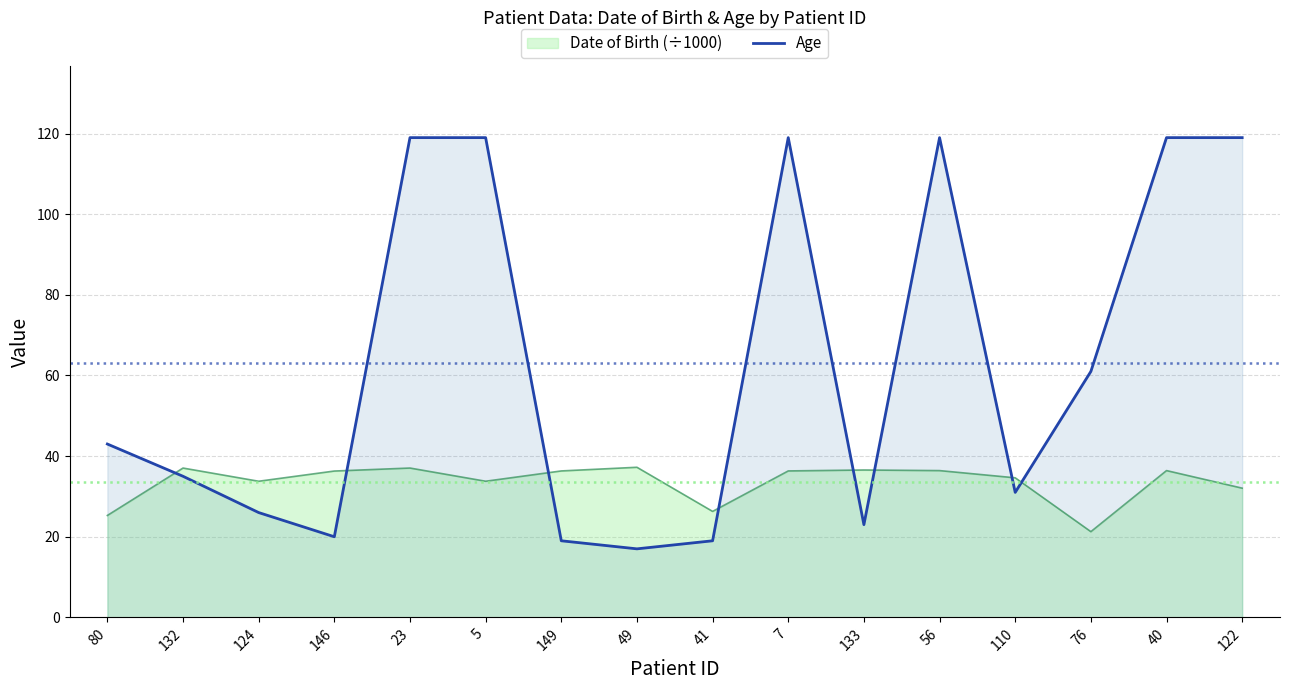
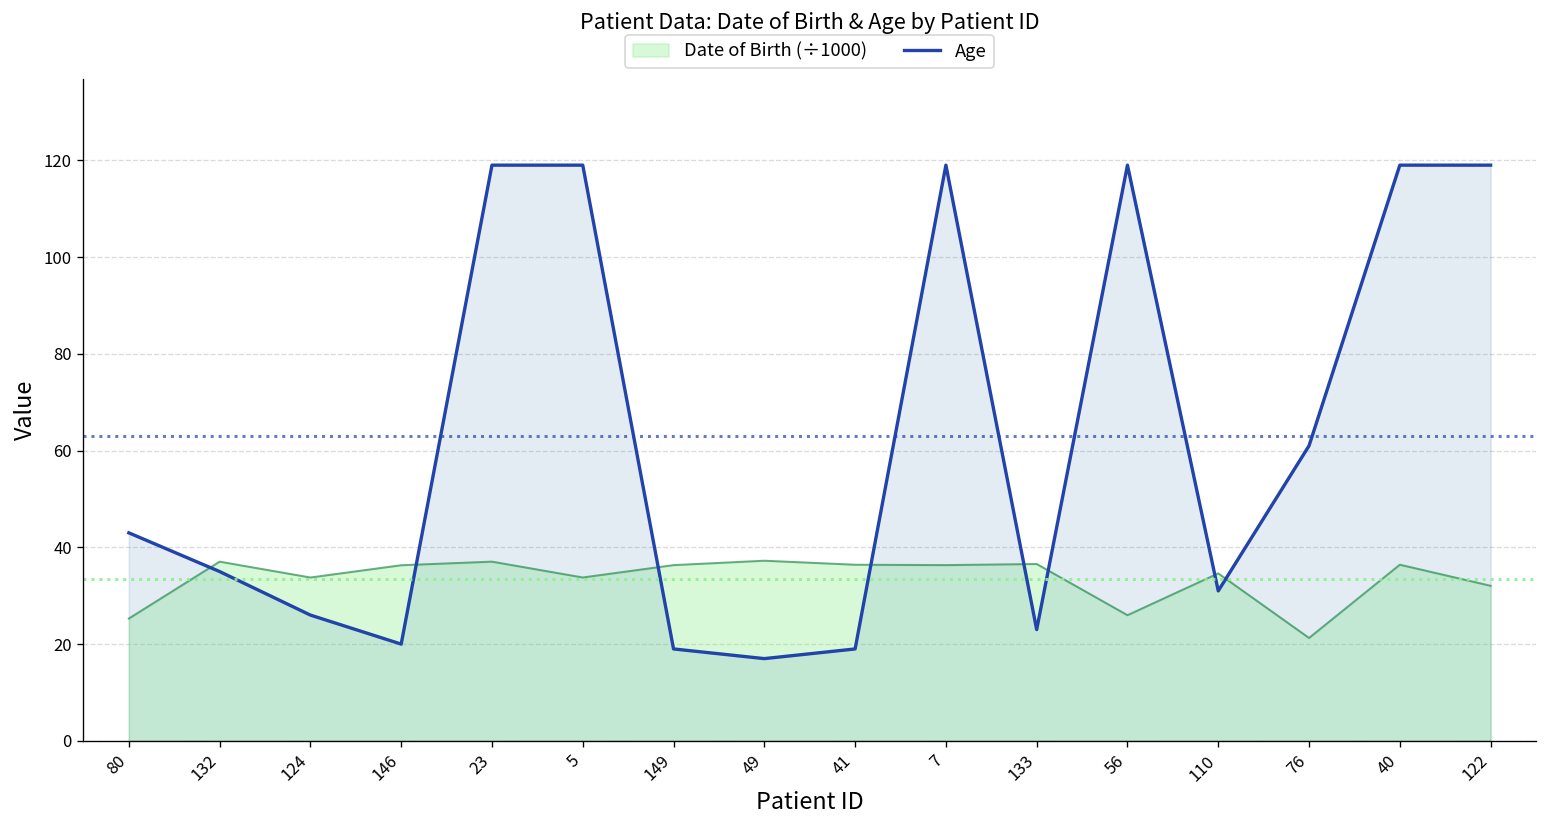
Date of Birth (÷1000), 41: 26 -> 36
Date of Birth (÷1000), 56: 36 -> 26
